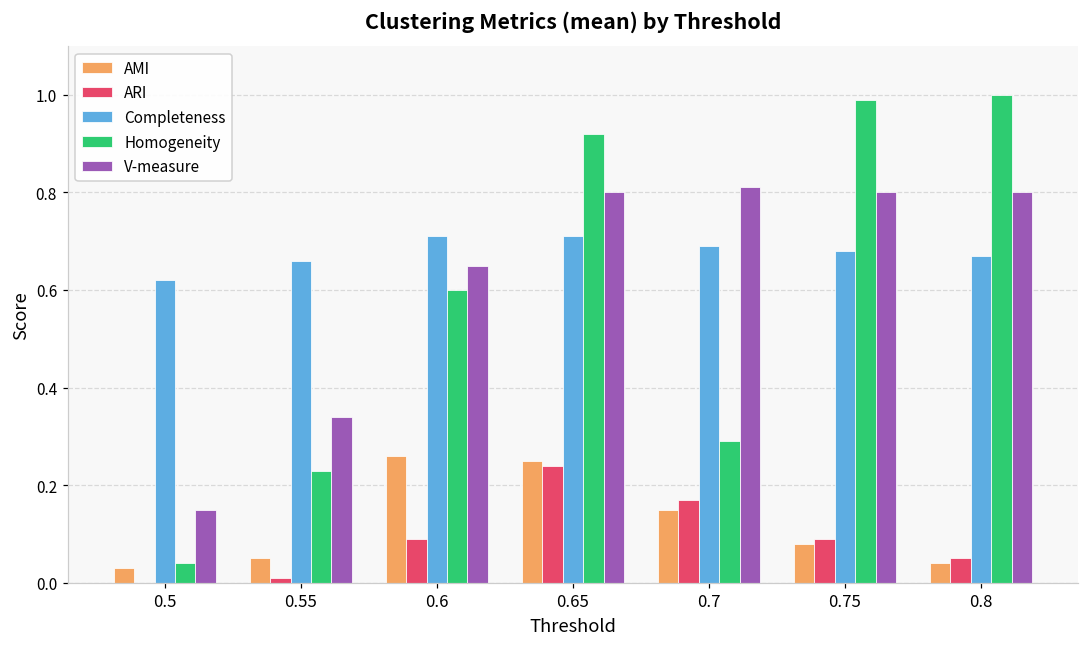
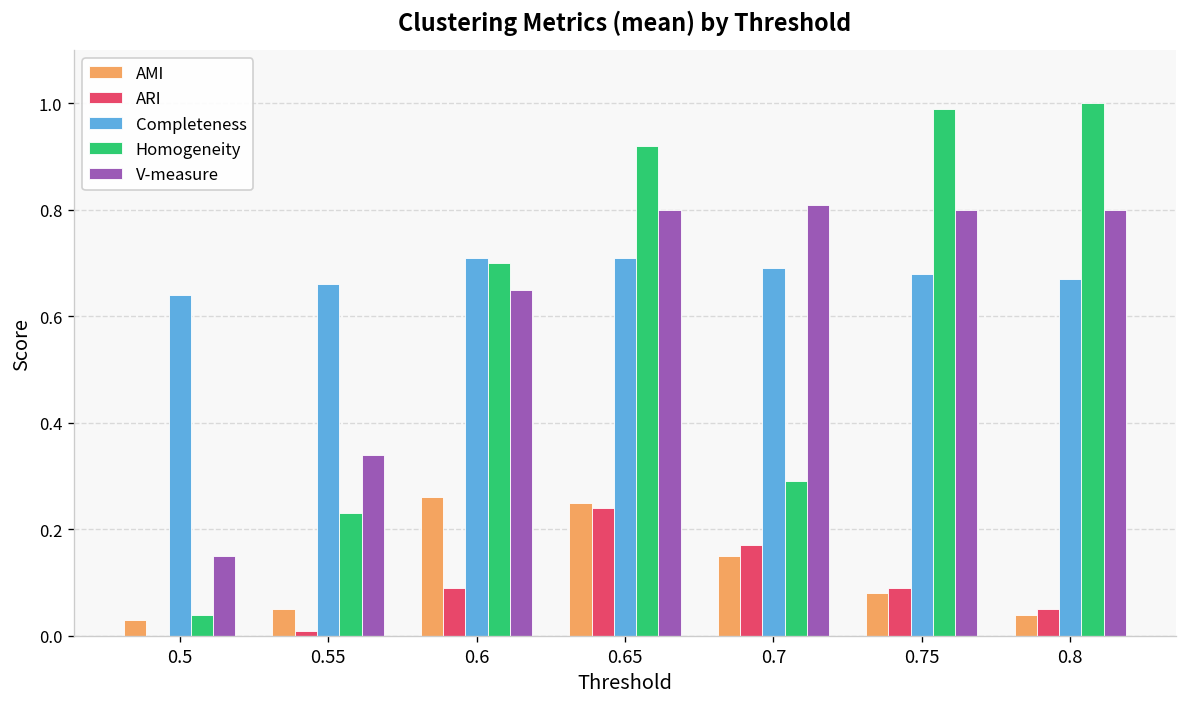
Completeness, 0.5: 0.62 -> 0.64
Homogeneity, 0.6: 0.6 -> 0.7
